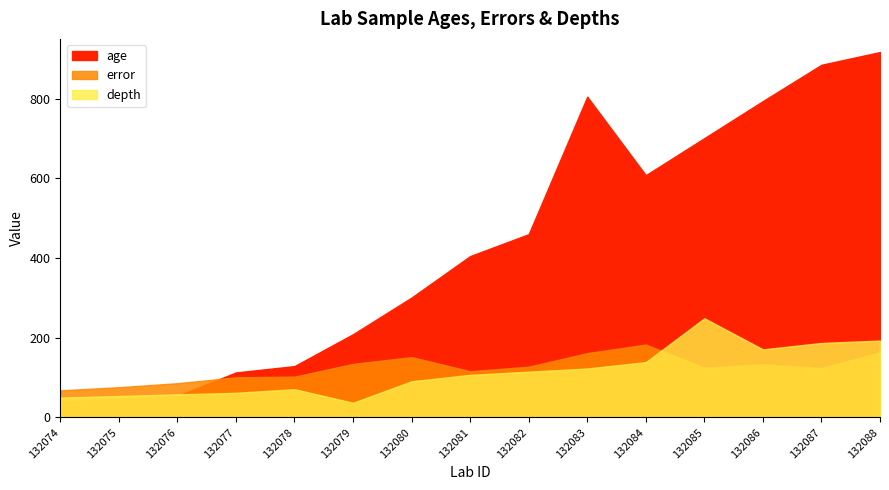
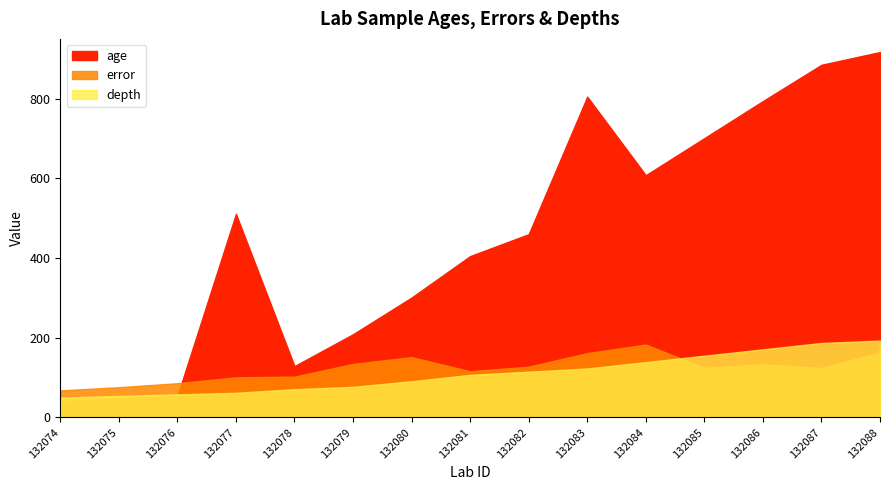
age, 132077: 110 -> 510
depth, 132079: 40 -> 80
depth, 132085: 250 -> 160
